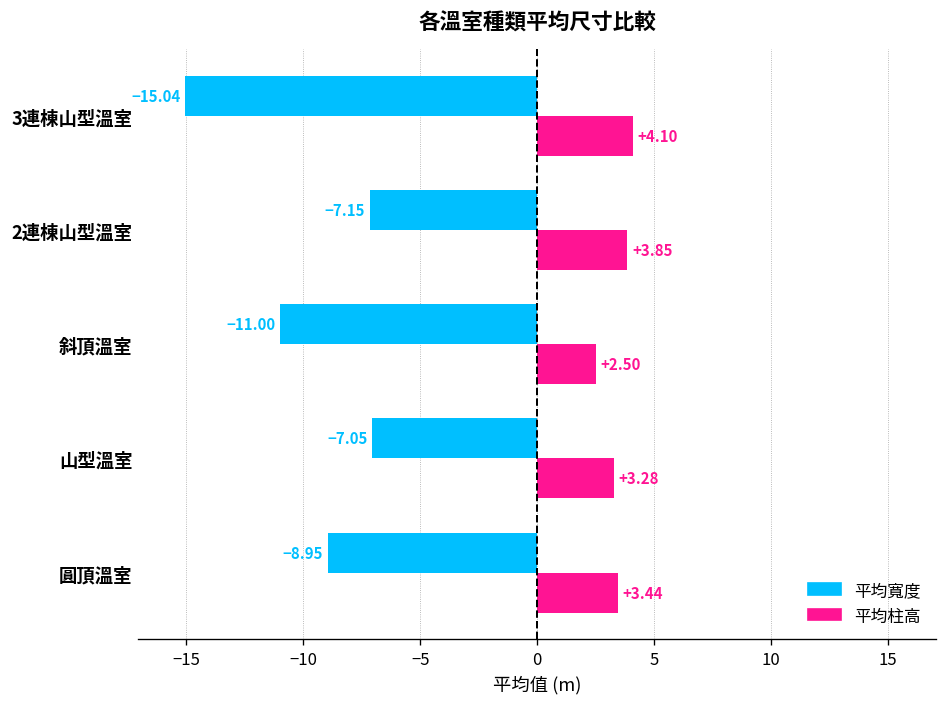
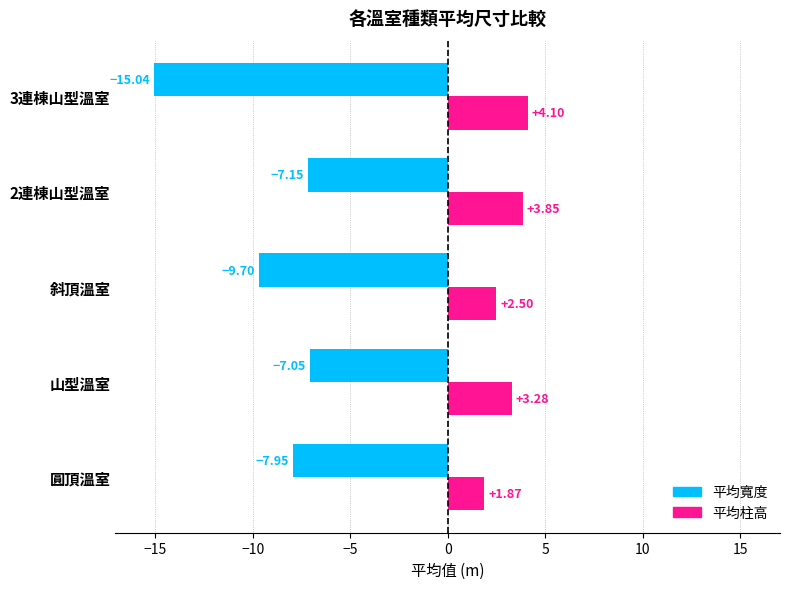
平均寬度, 斜頂溫室: -11.00 -> -9.70
平均寬度, 圓頂溫室: -8.95 -> -7.95
平均柱高, 圓頂溫室: +3.44 -> +1.87
